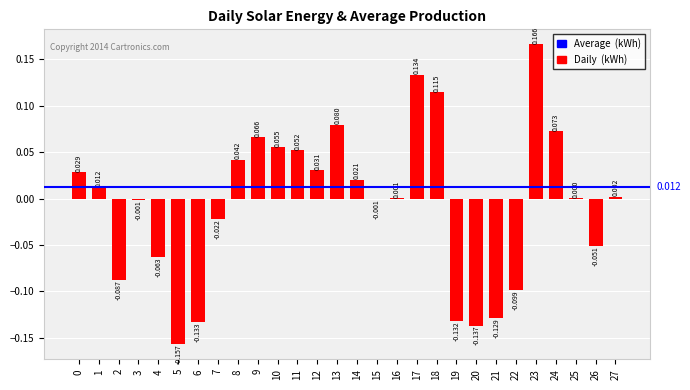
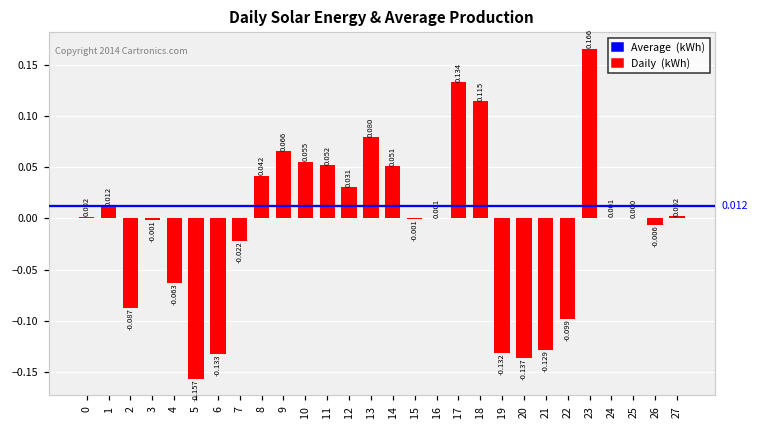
0: 0.029 -> 0.002
14: 0.021 -> 0.051
24: 0.073 -> 0.001
26: -0.051 -> -0.006
